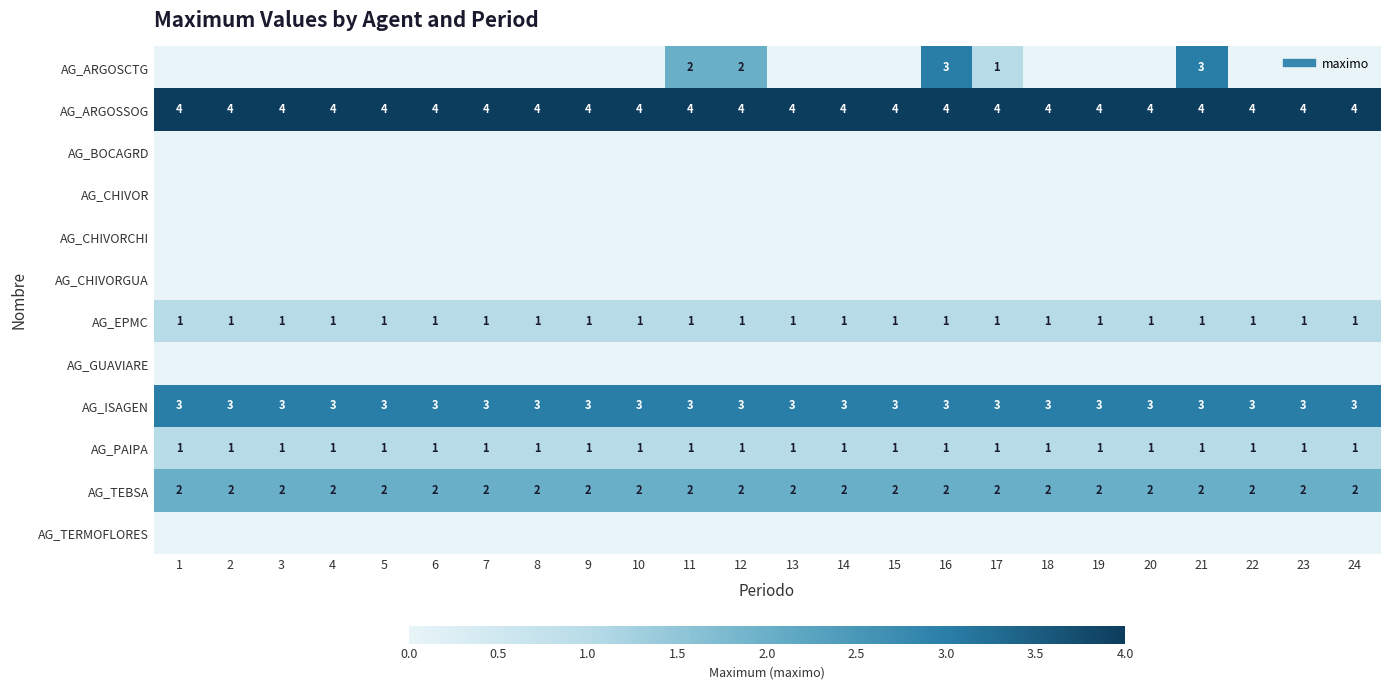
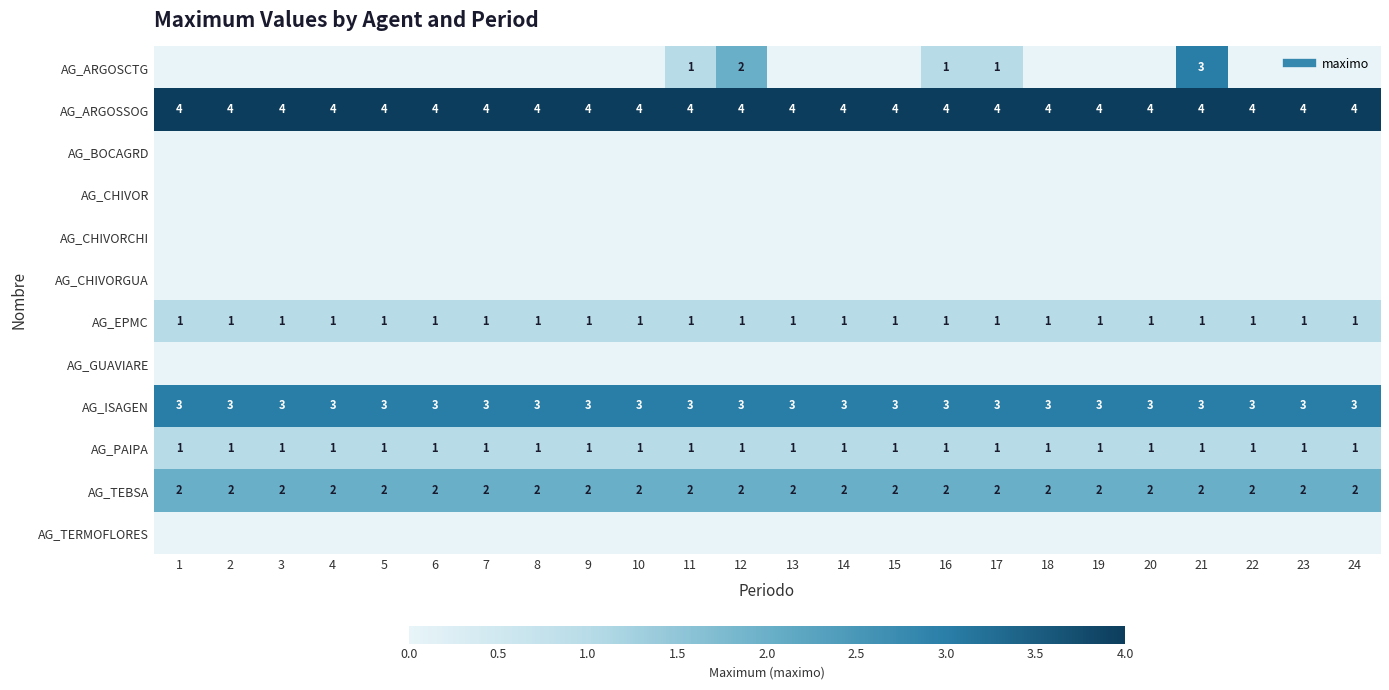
AG_ARGOSCTG, 11: 2 -> 1
AG_ARGOSCTG, 16: 3 -> 1
